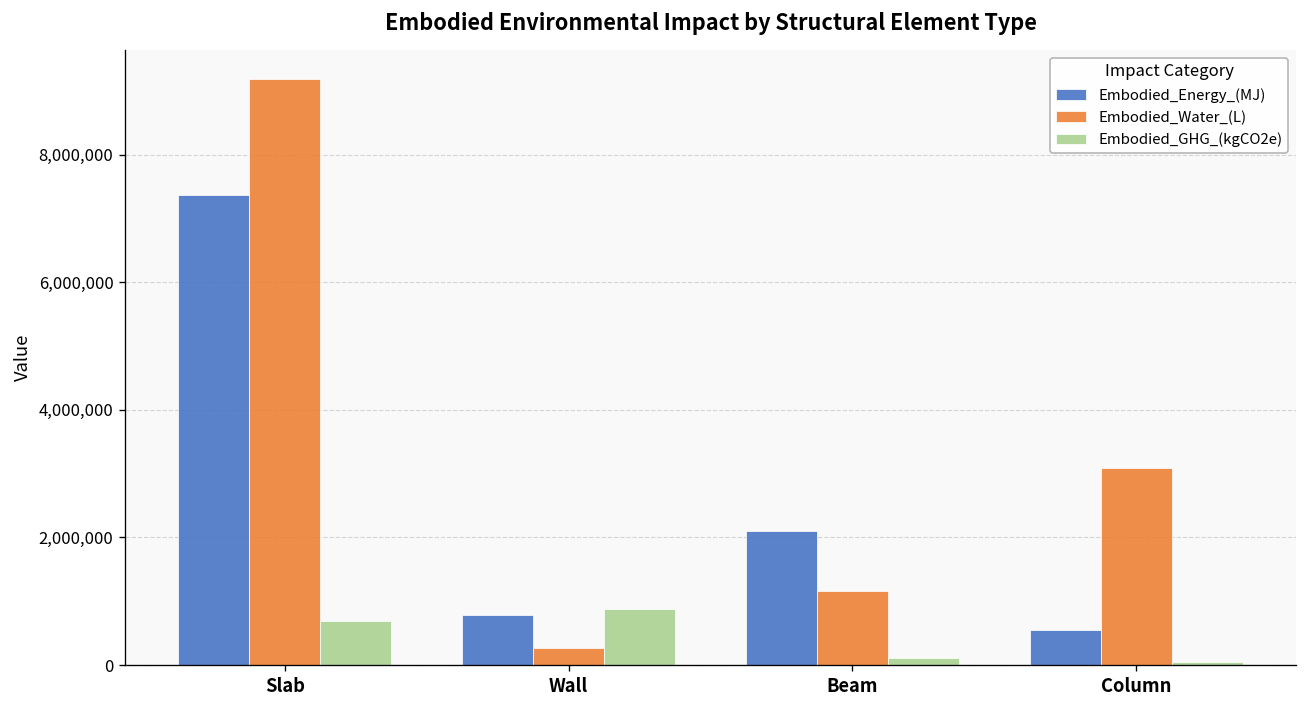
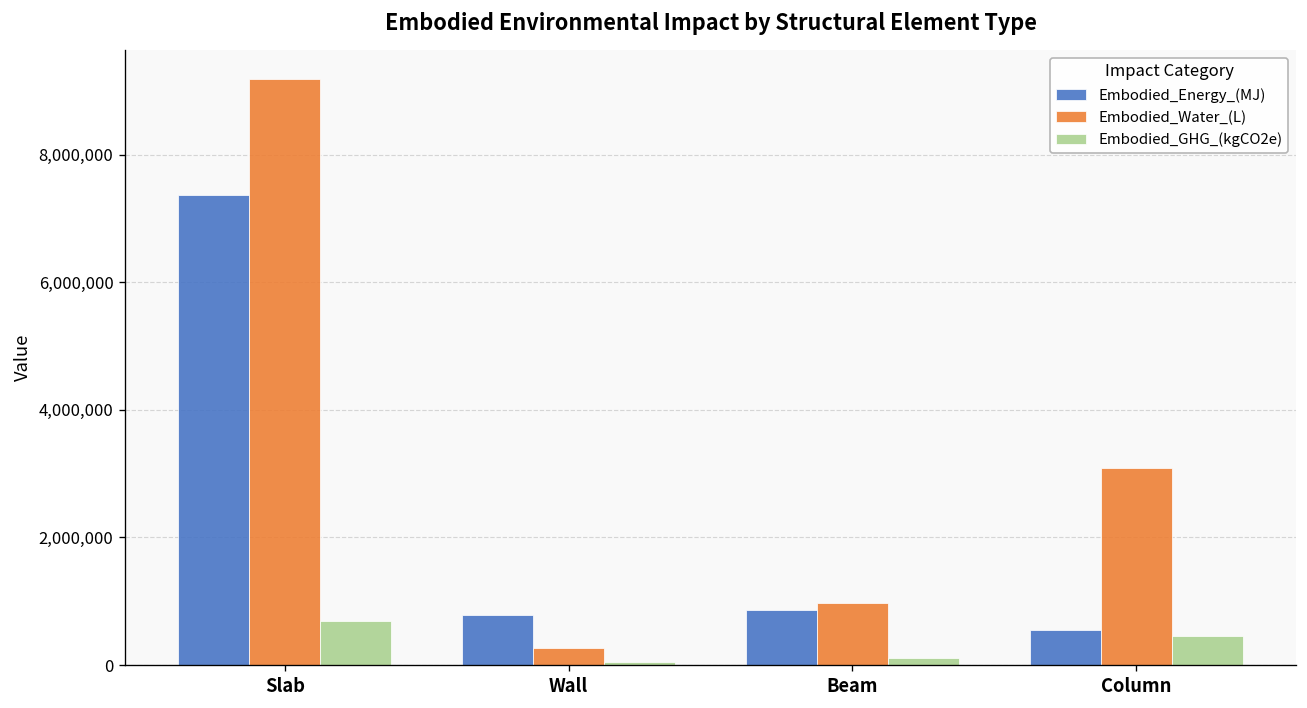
Embodied_GHG_(kgCO2e), Wall: 900,000 -> 0
Embodied_Energy_(MJ), Beam: 2,100,000 -> 900,000
Embodied_Water_(L), Beam: 1,200,000 -> 1,000,000
Embodied_GHG_(kgCO2e), Column: 100,000 -> 500,000
